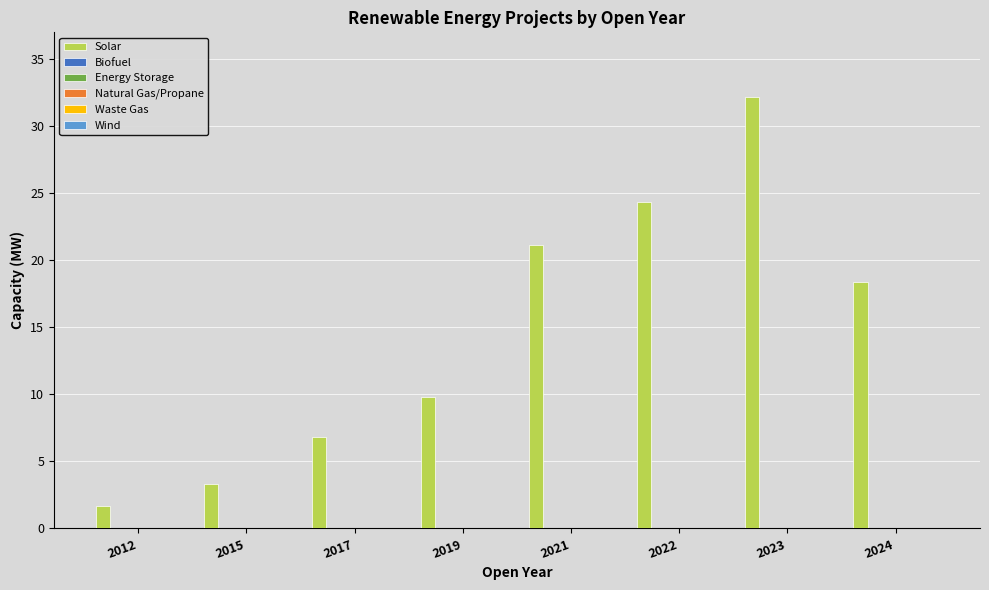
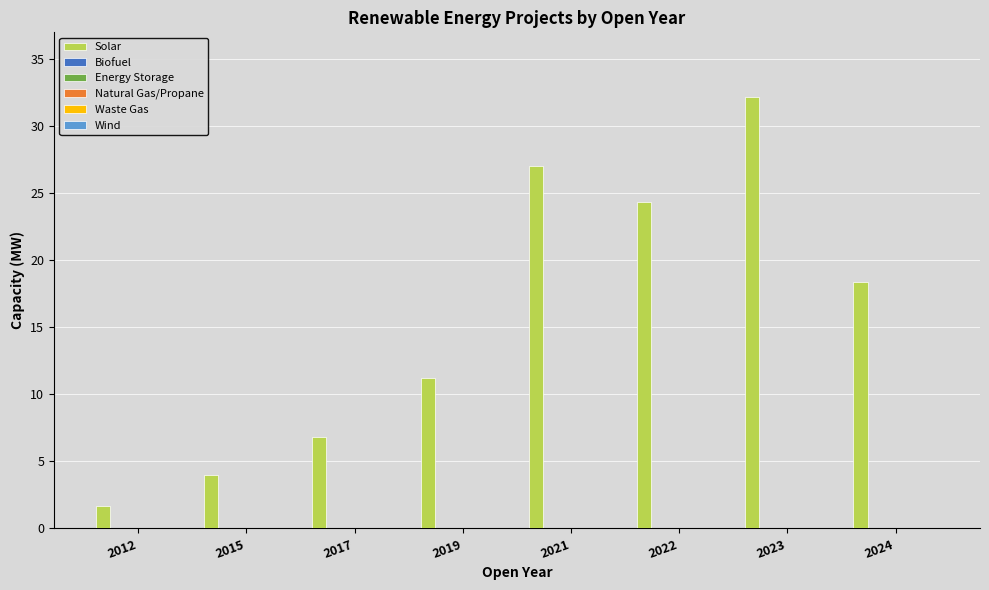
Solar, 2015: 3.3 -> 4.0
Solar, 2019: 9.8 -> 11.2
Solar, 2021: 21.2 -> 27.0
